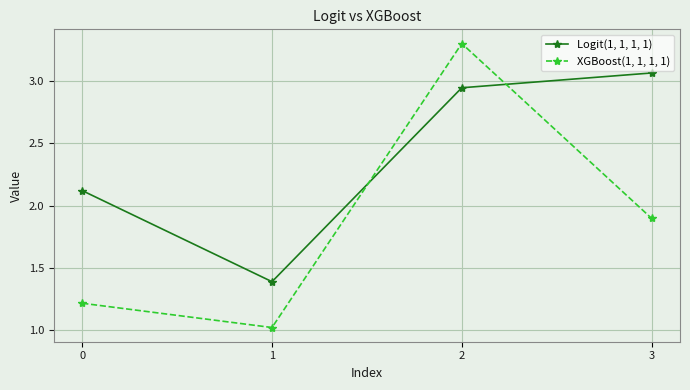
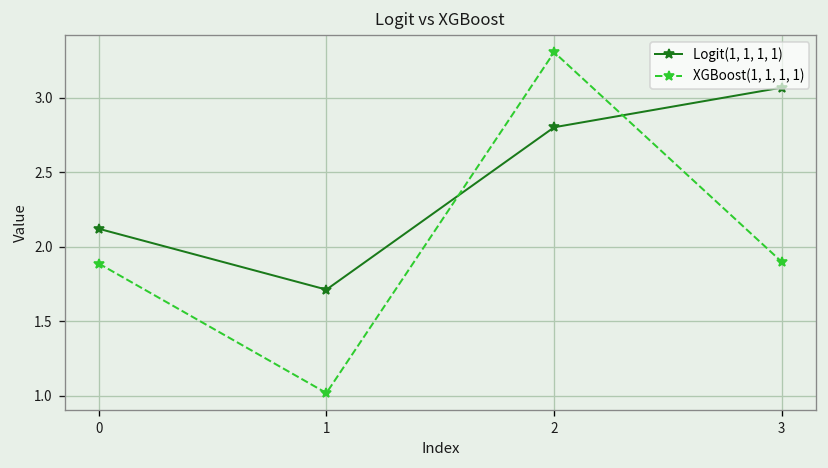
XGBoost(1, 1, 1, 1), 0: 1.21 -> 1.89
Logit(1, 1, 1, 1), 1: 1.39 -> 1.71
Logit(1, 1, 1, 1), 2: 2.95 -> 2.80
